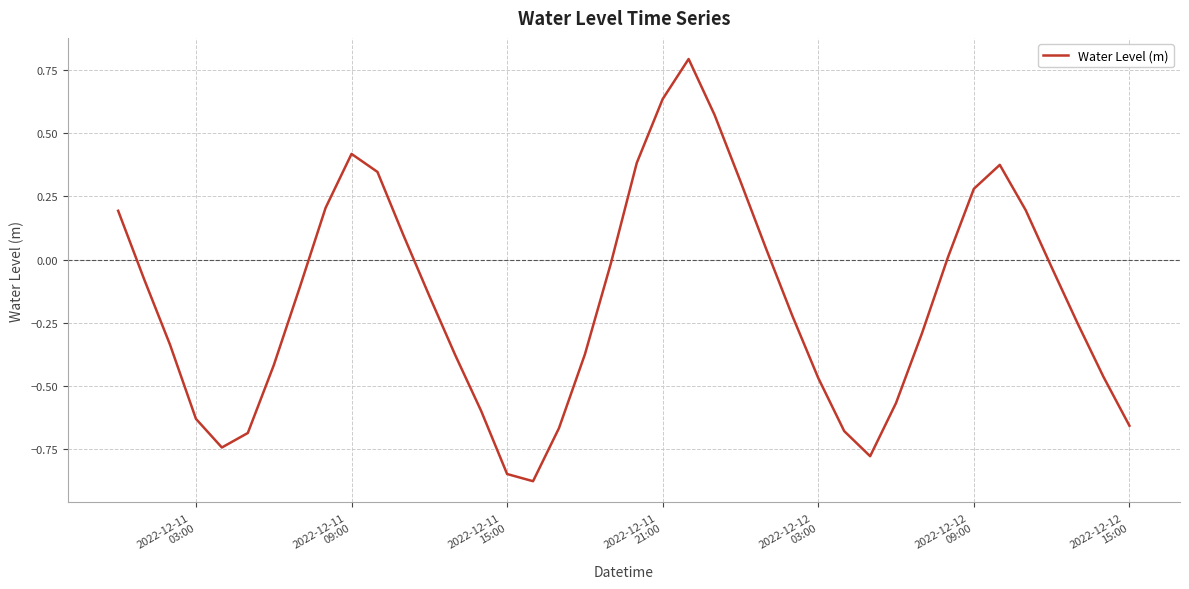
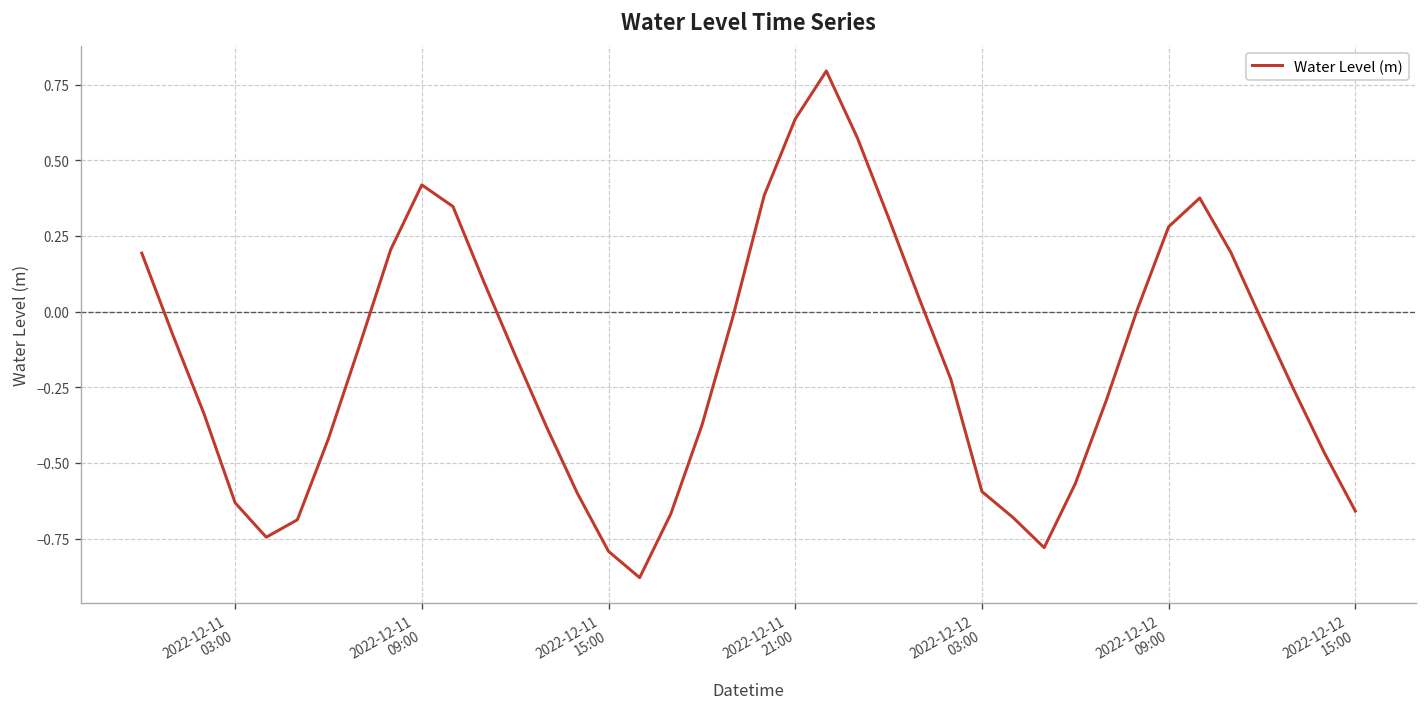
2022-12-11 15:00: -0.85 -> -0.79
2022-12-12 03:00: -0.47 -> -0.59
